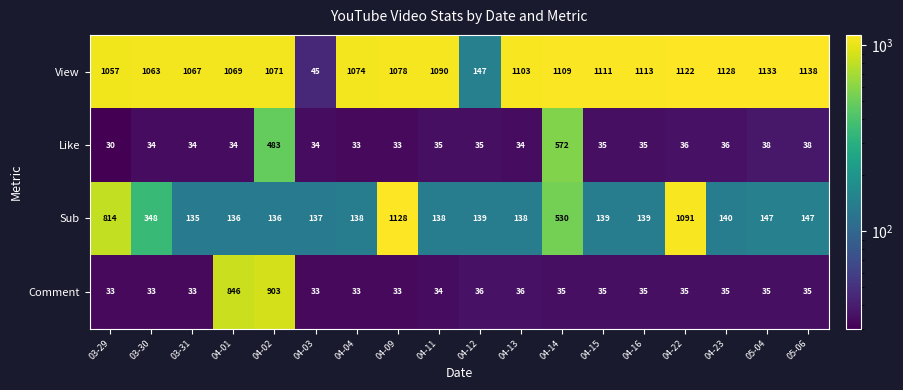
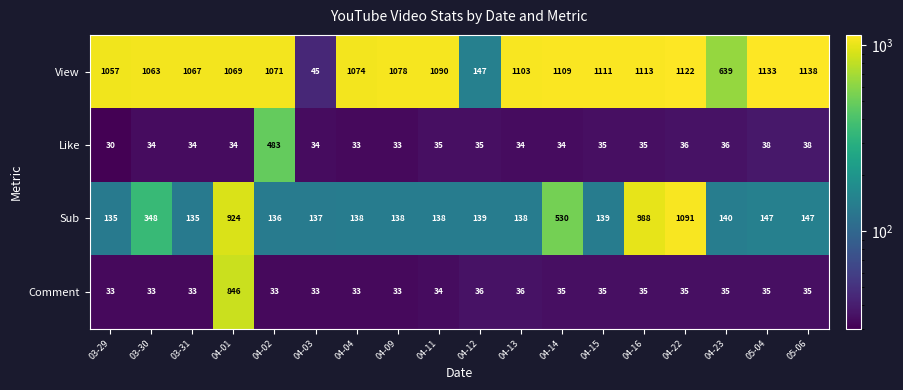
View, 04-23: 1128 -> 639
Like, 04-14: 572 -> 34
Sub, 03-29: 814 -> 135
Sub, 04-01: 136 -> 924
Sub, 04-09: 1128 -> 138
Sub, 04-16: 139 -> 988
Comment, 04-02: 903 -> 33
